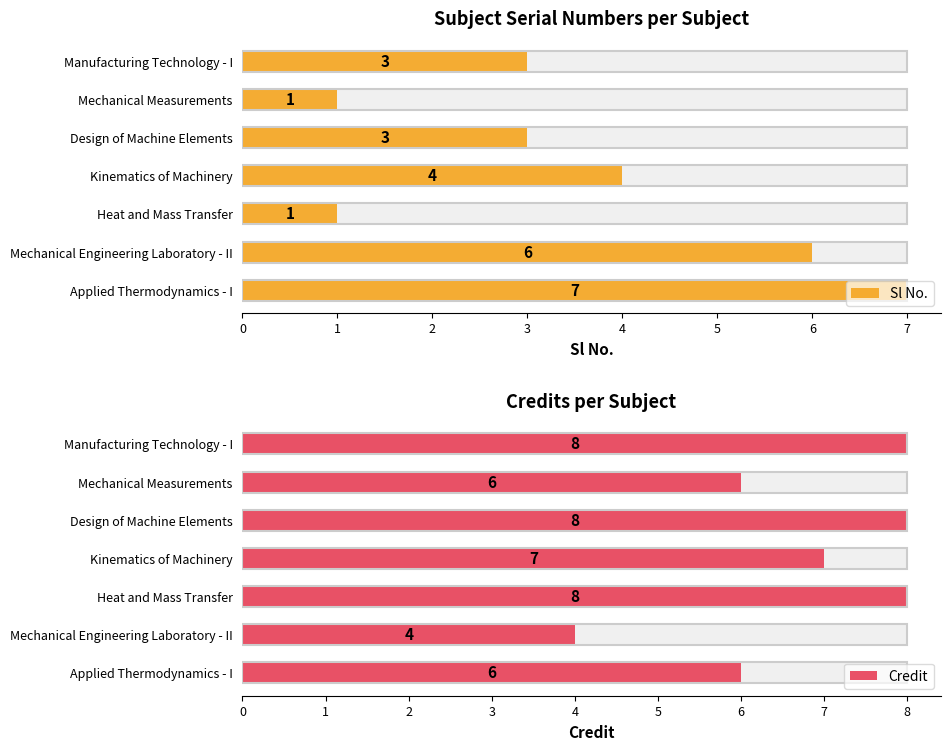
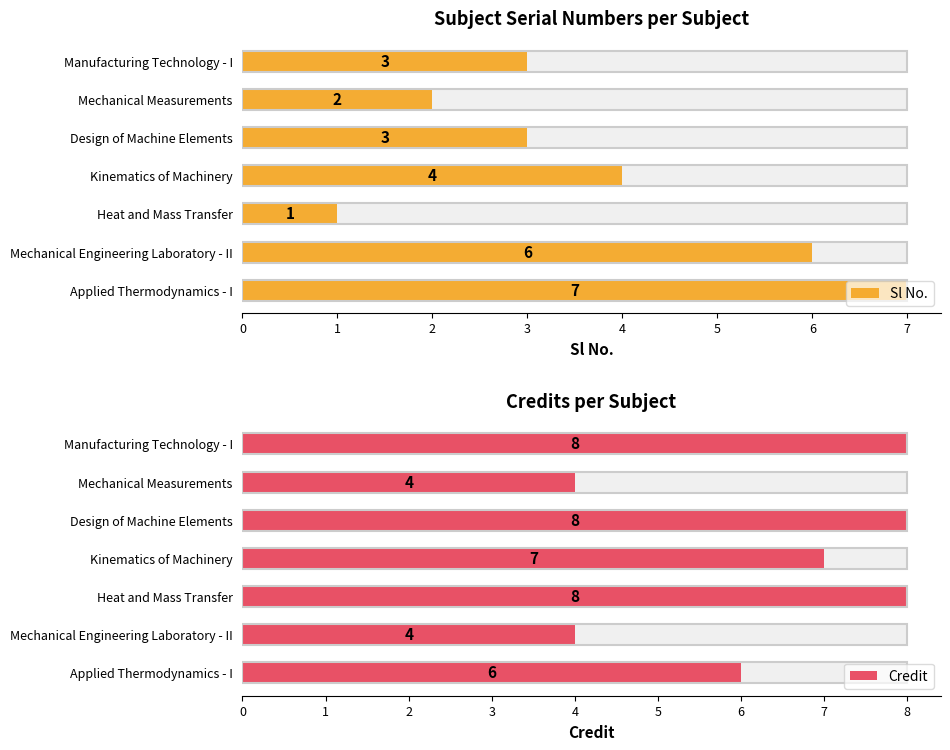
Subject Serial Numbers per Subject, Sl No., Mechanical Measurements: 1 -> 2
Credits per Subject, Credit, Mechanical Measurements: 6 -> 4
